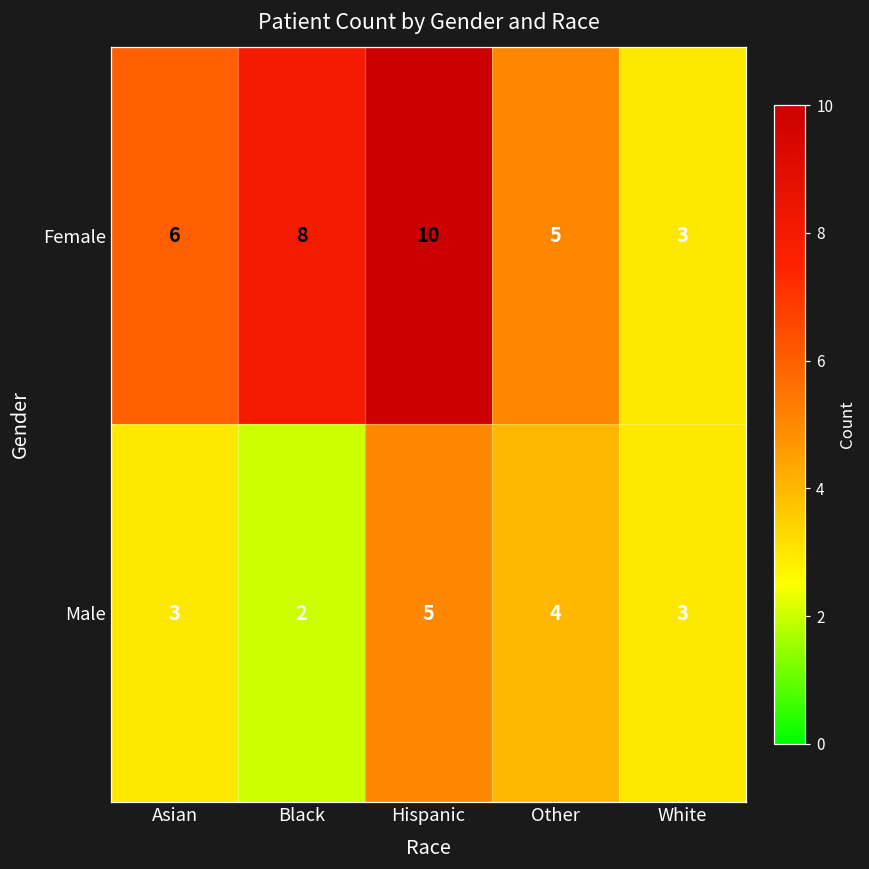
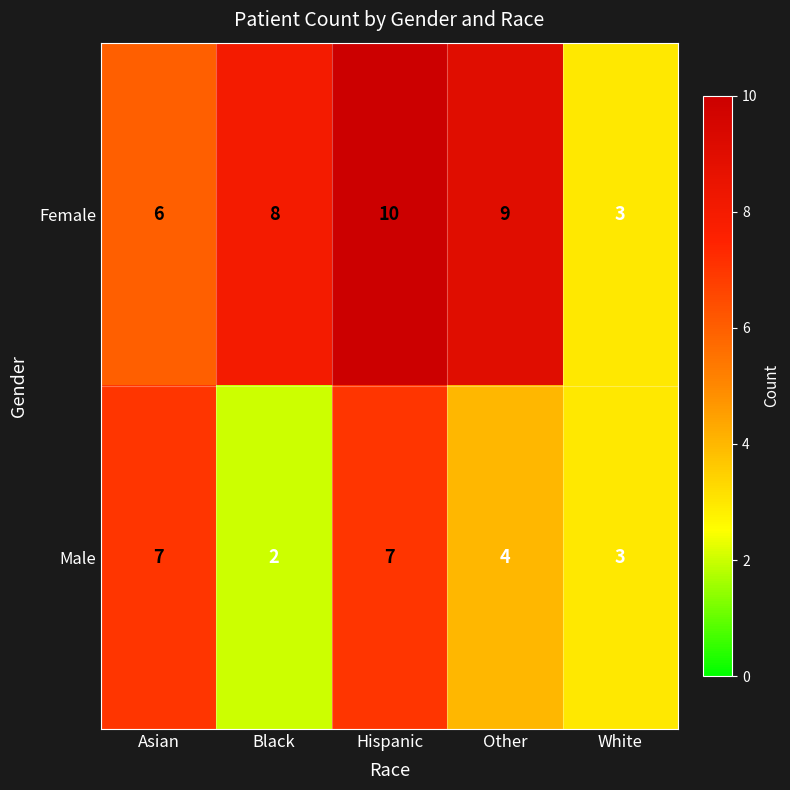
Female, Other: 5 -> 9
Male, Asian: 3 -> 7
Male, Hispanic: 5 -> 7
